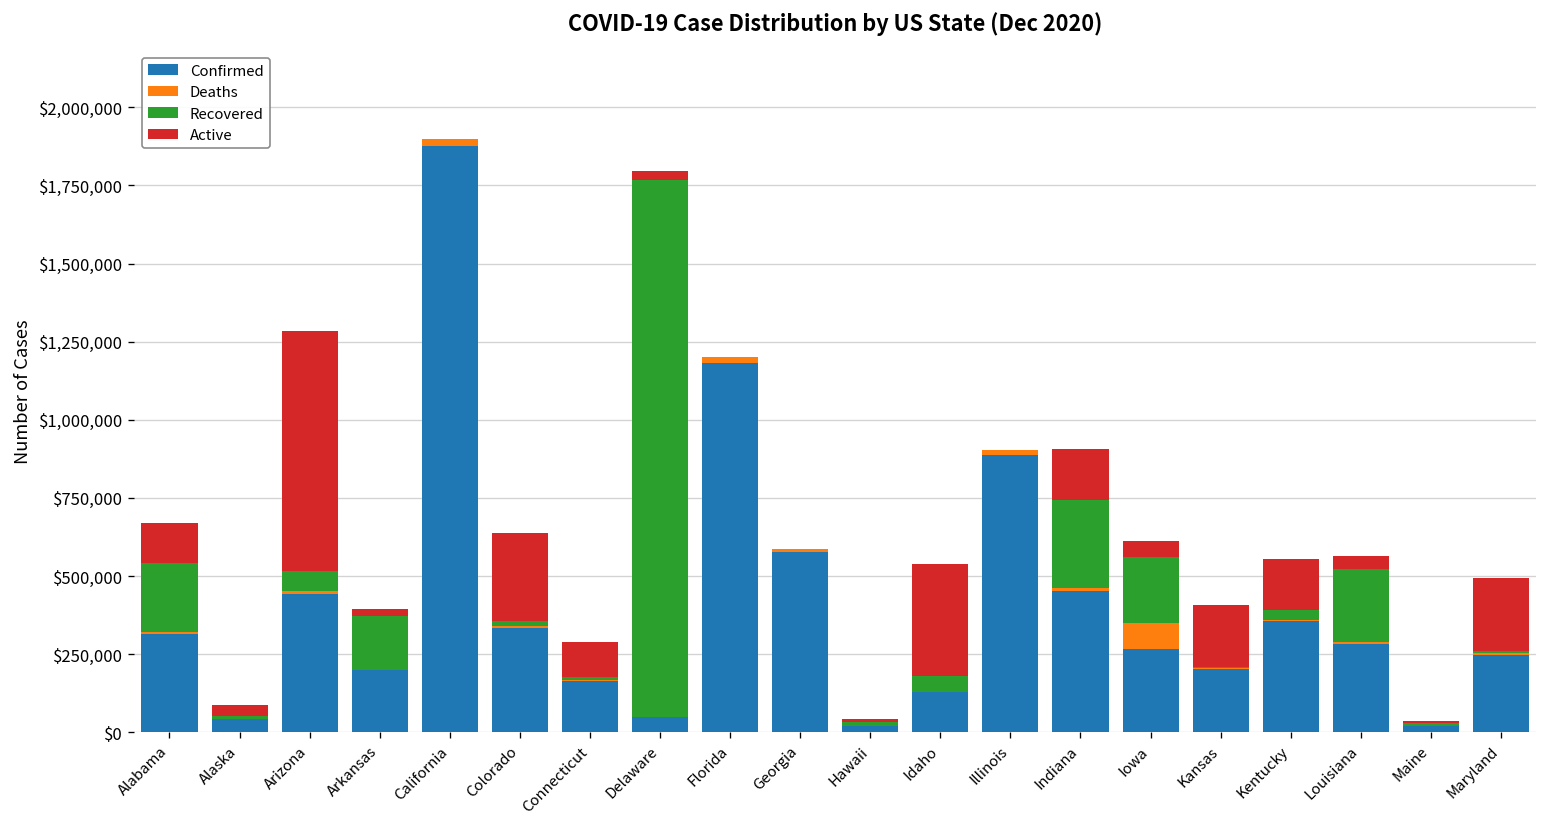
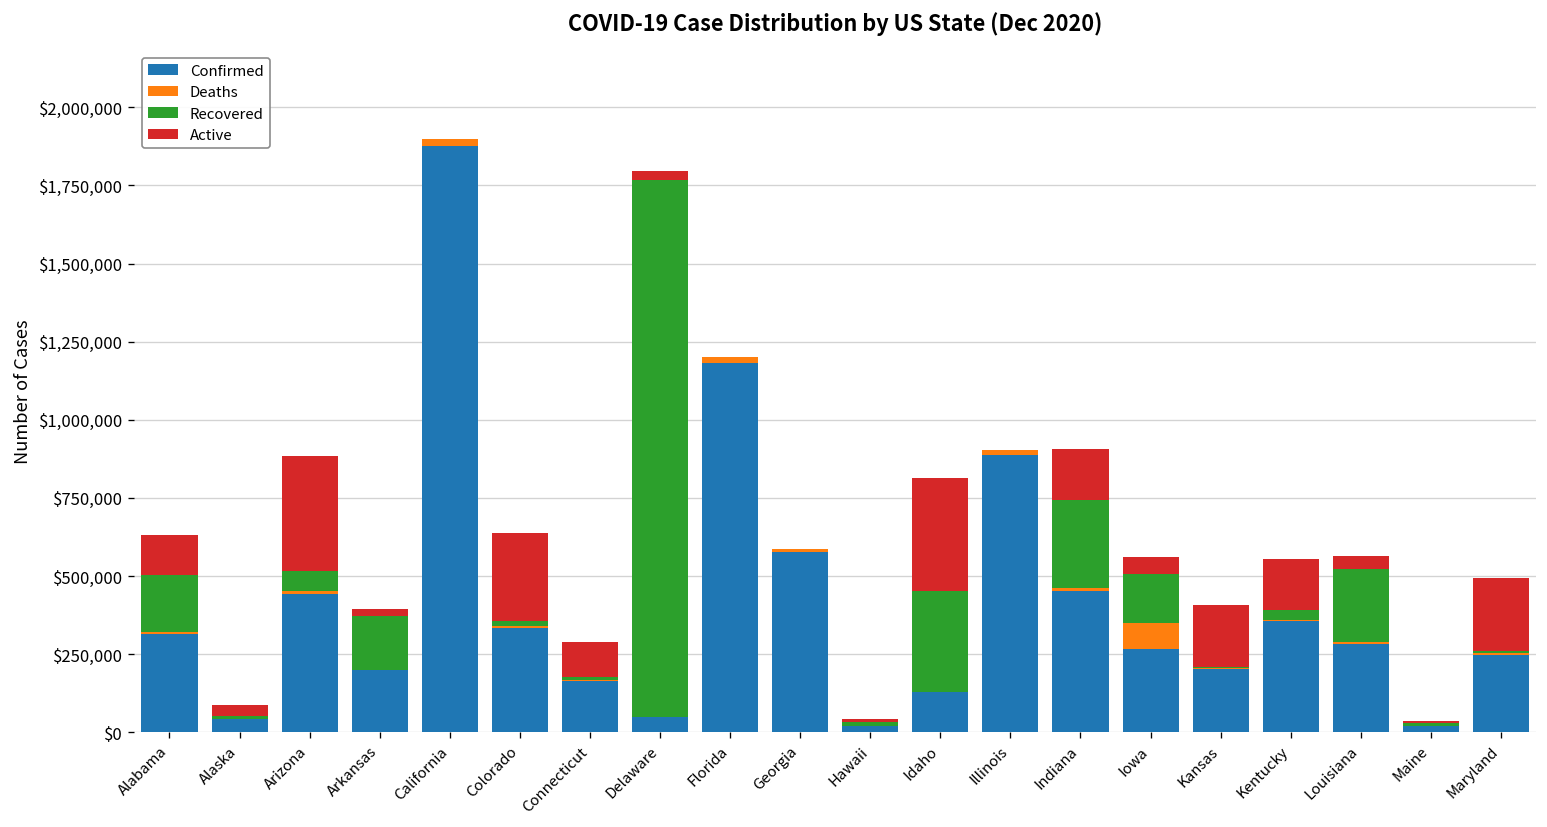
Recovered, Alabama: $220,000 -> $180,000
Active, Arizona: $770,000 -> $370,000
Recovered, Idaho: $50,000 -> $320,000
Recovered, Iowa: $210,000 -> $160,000
